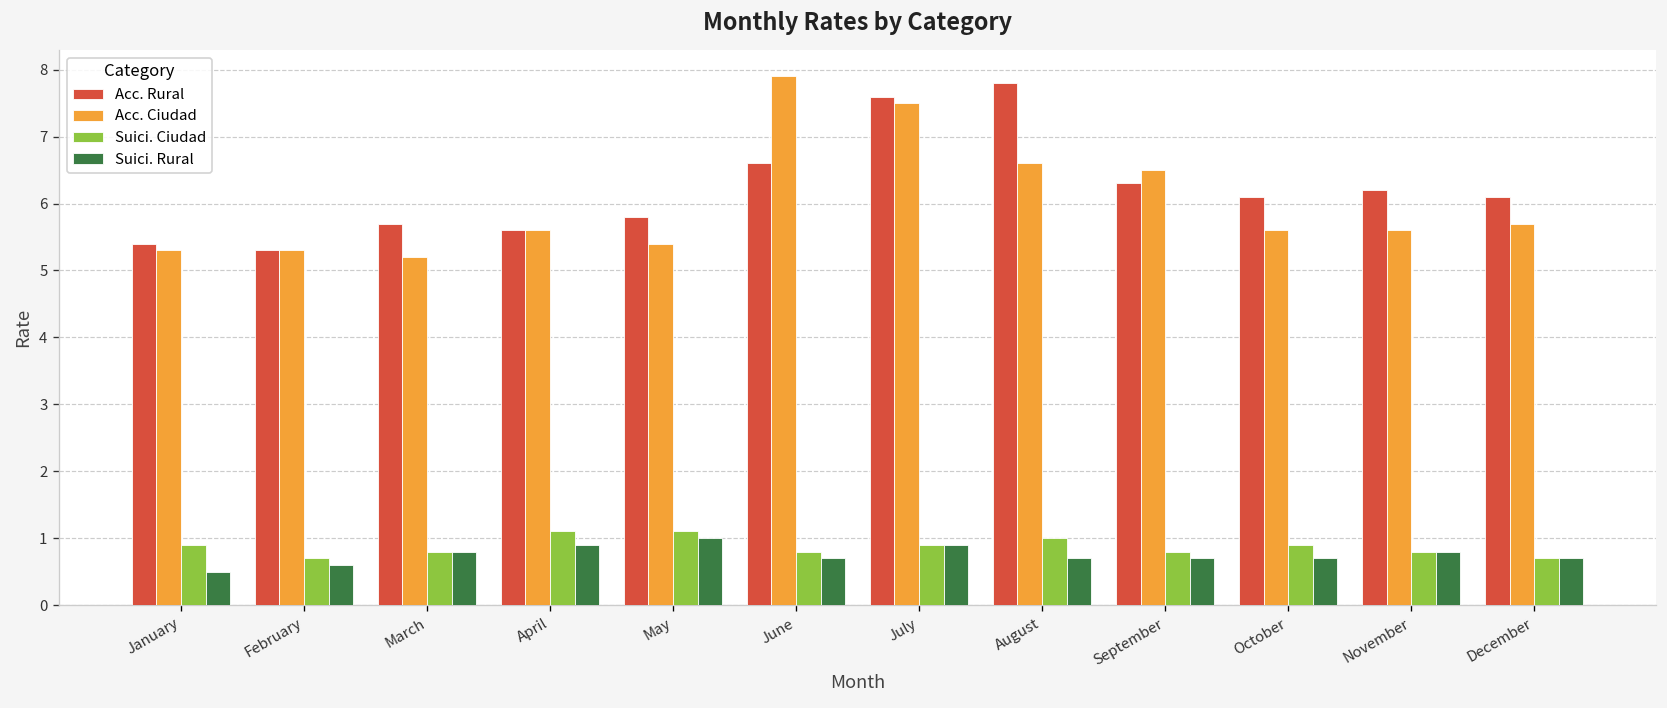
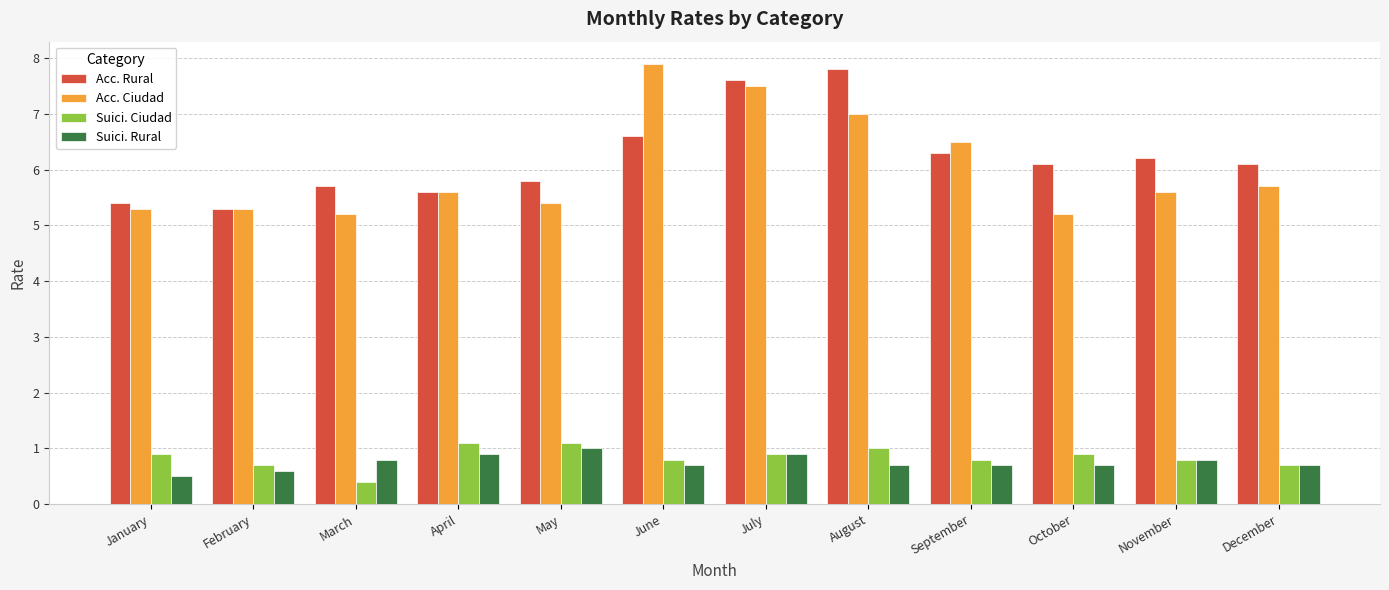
Suici. Ciudad, March: 0.8 -> 0.4
Acc. Ciudad, August: 6.6 -> 7.0
Acc. Ciudad, October: 5.6 -> 5.2
